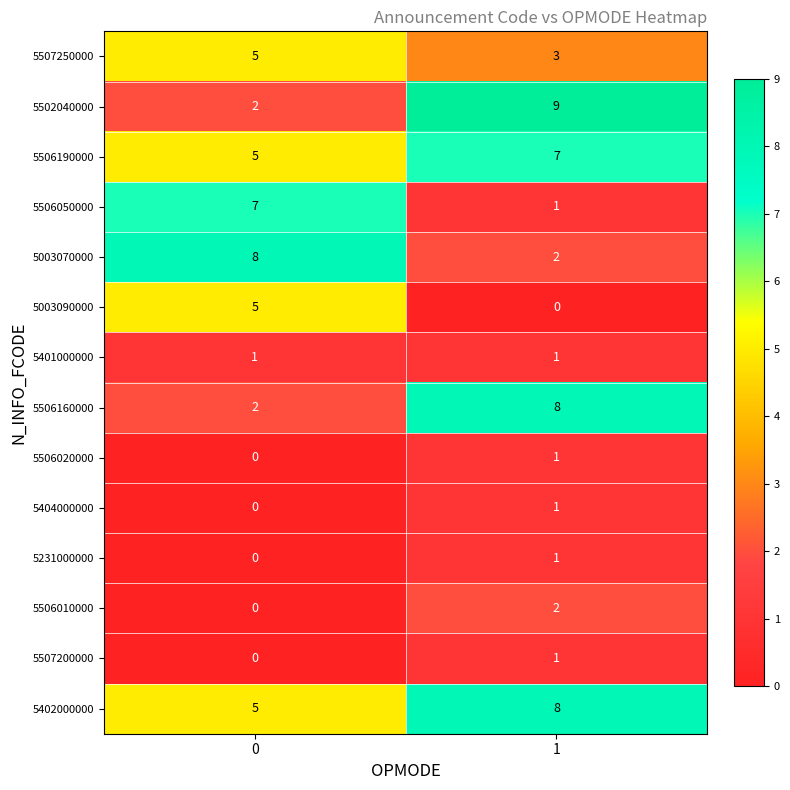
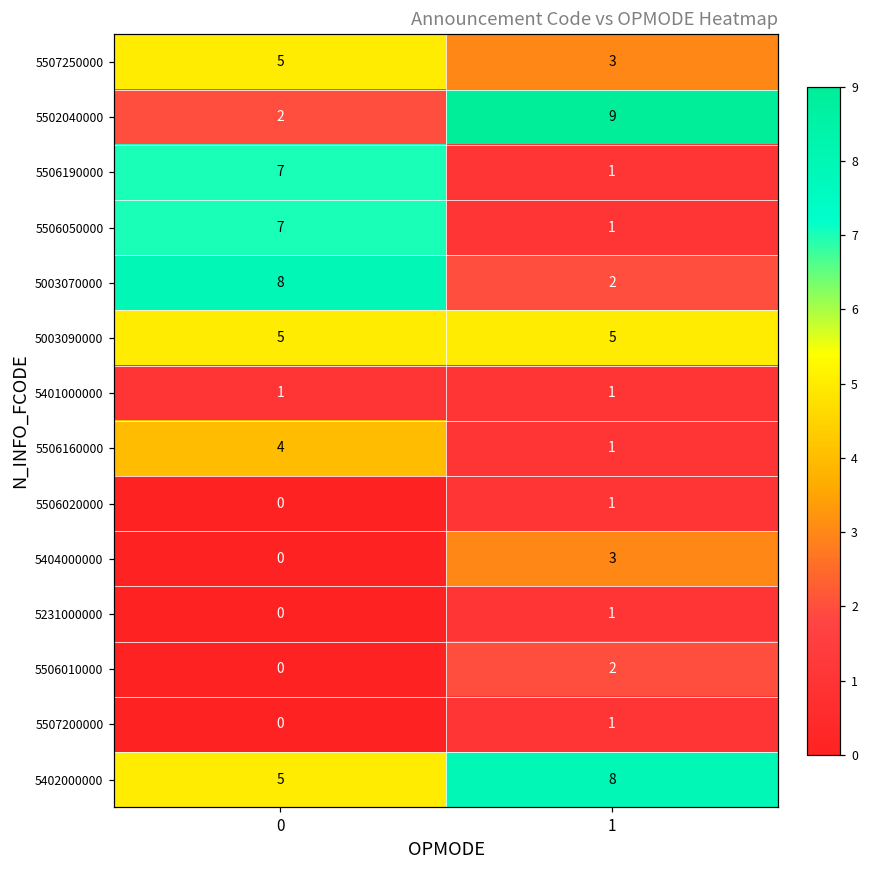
5506190000, 0: 5 -> 7
5506190000, 1: 7 -> 1
5003090000, 1: 0 -> 5
5506160000, 0: 2 -> 4
5506160000, 1: 8 -> 1
5404000000, 1: 1 -> 3
